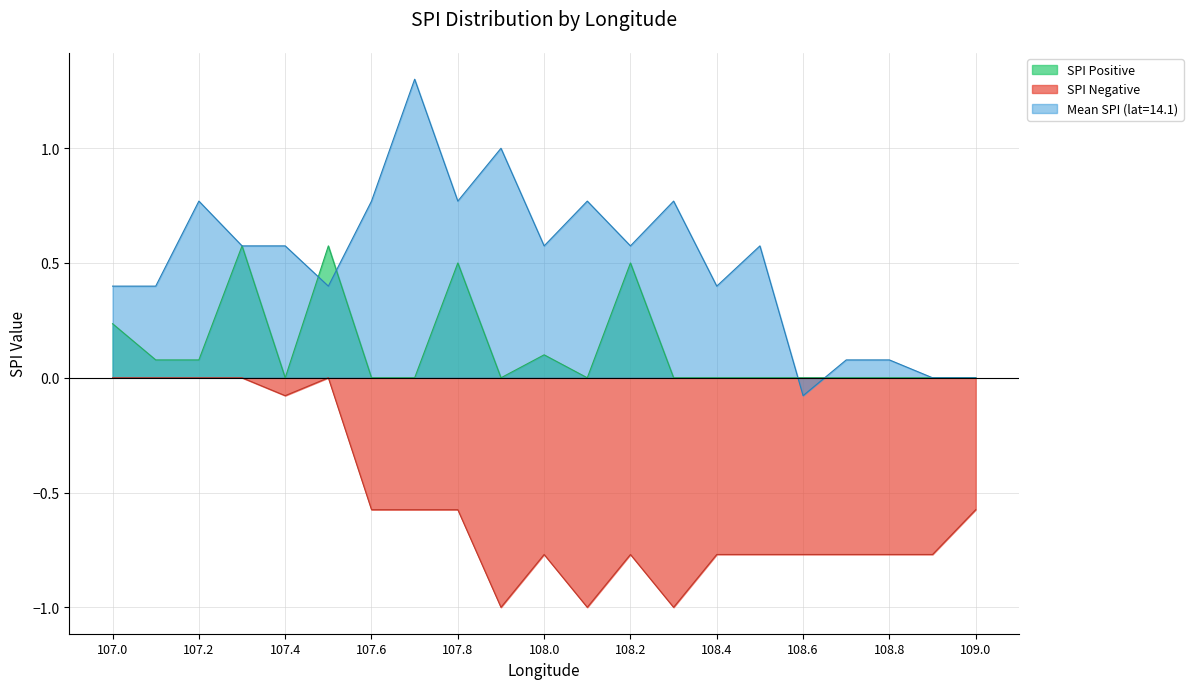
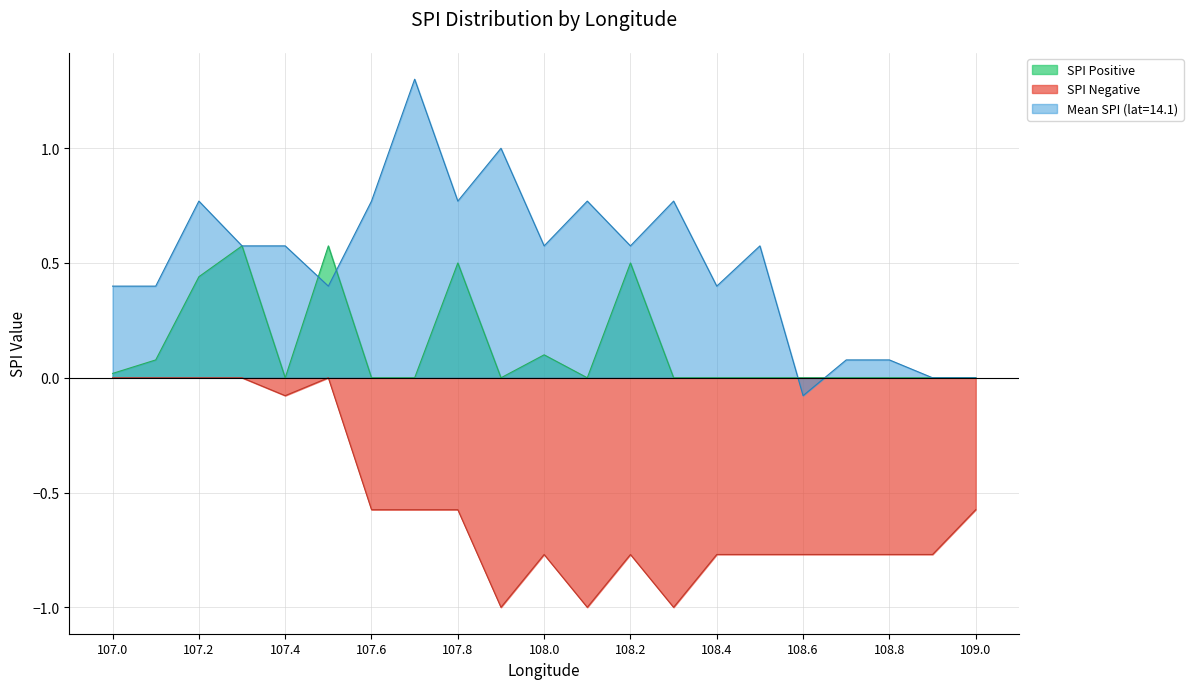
SPI Positive, 107.0: 0.24 -> 0.02
SPI Positive, 107.2: 0.08 -> 0.44
